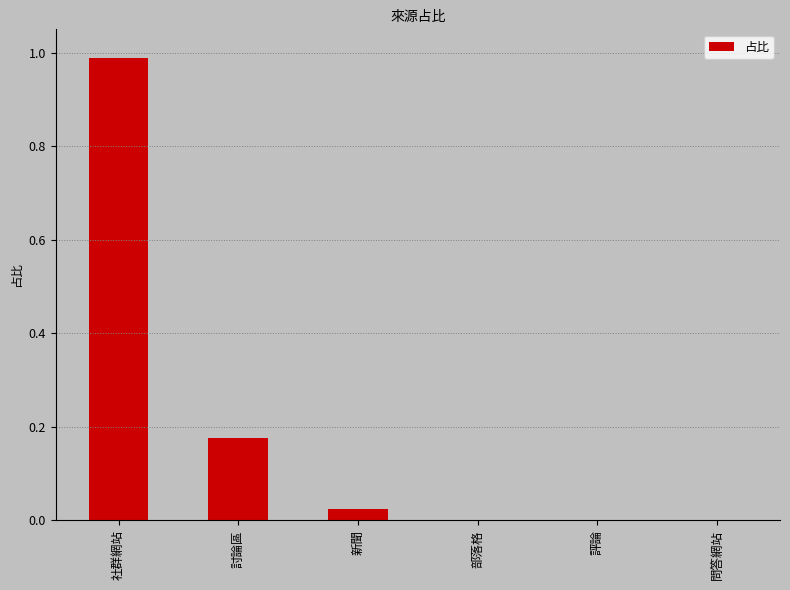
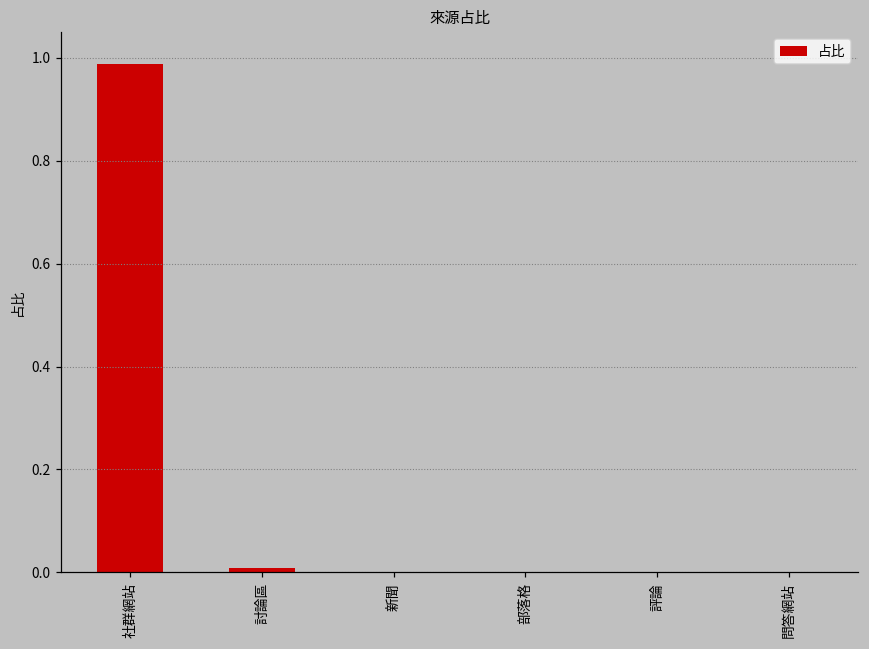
討論區: 0.18 -> 0.01
新聞: 0.02 -> 0.00
